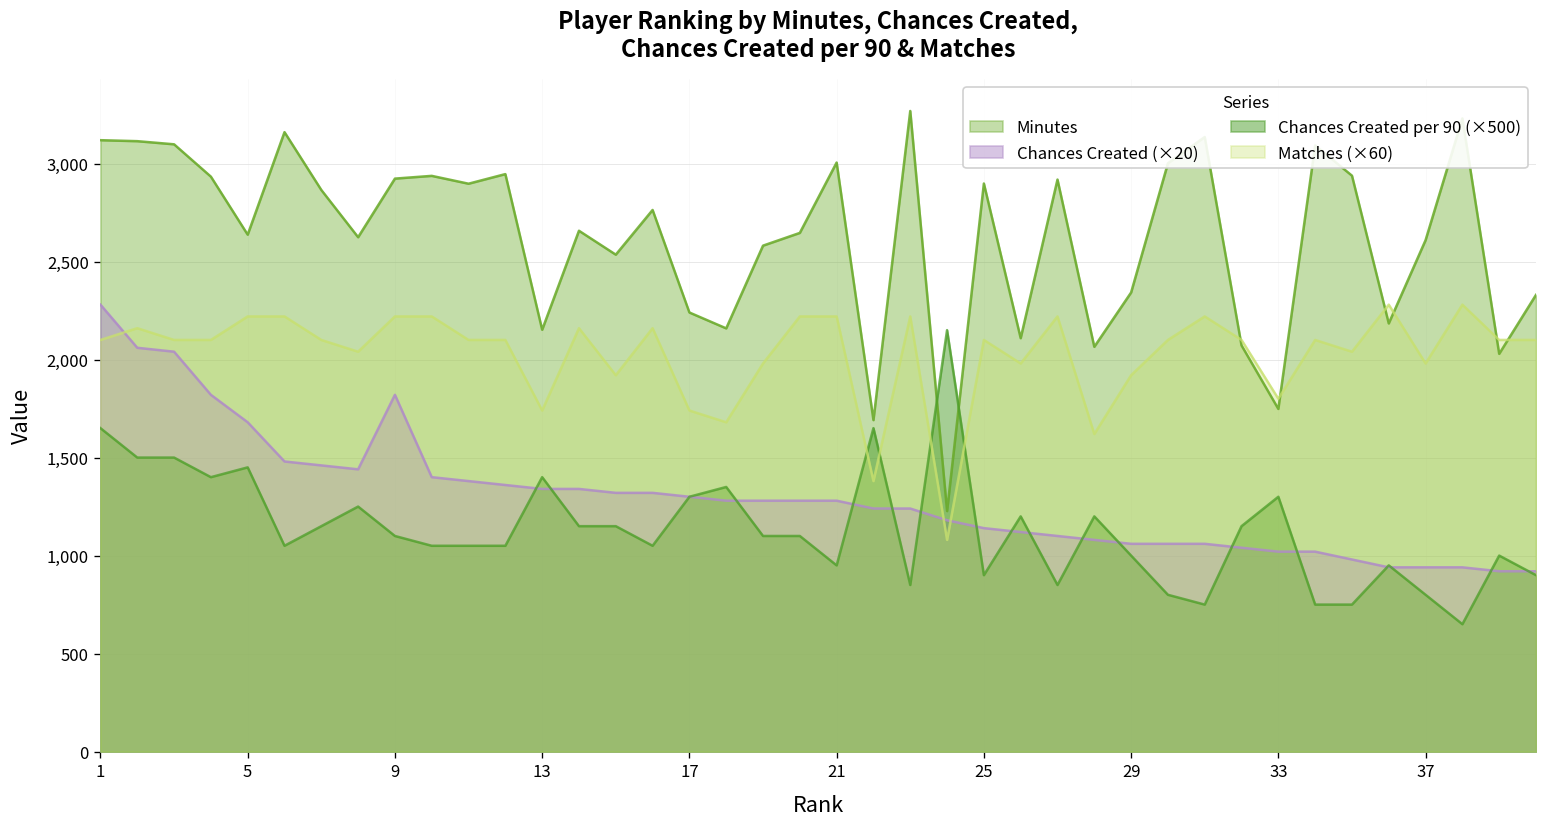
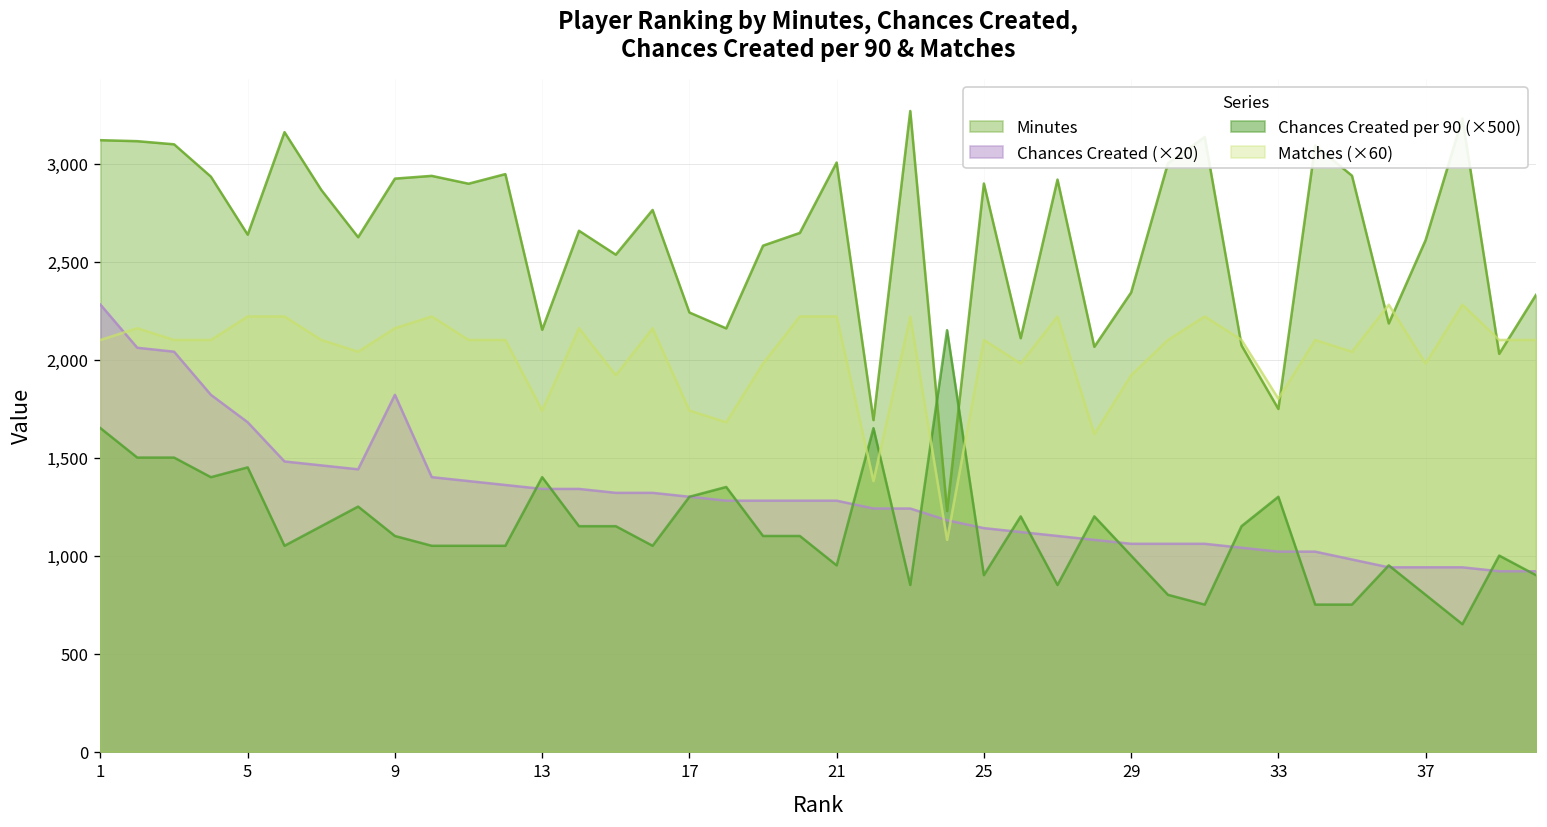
Matches (×60), 9: 2,220 -> 2,160
